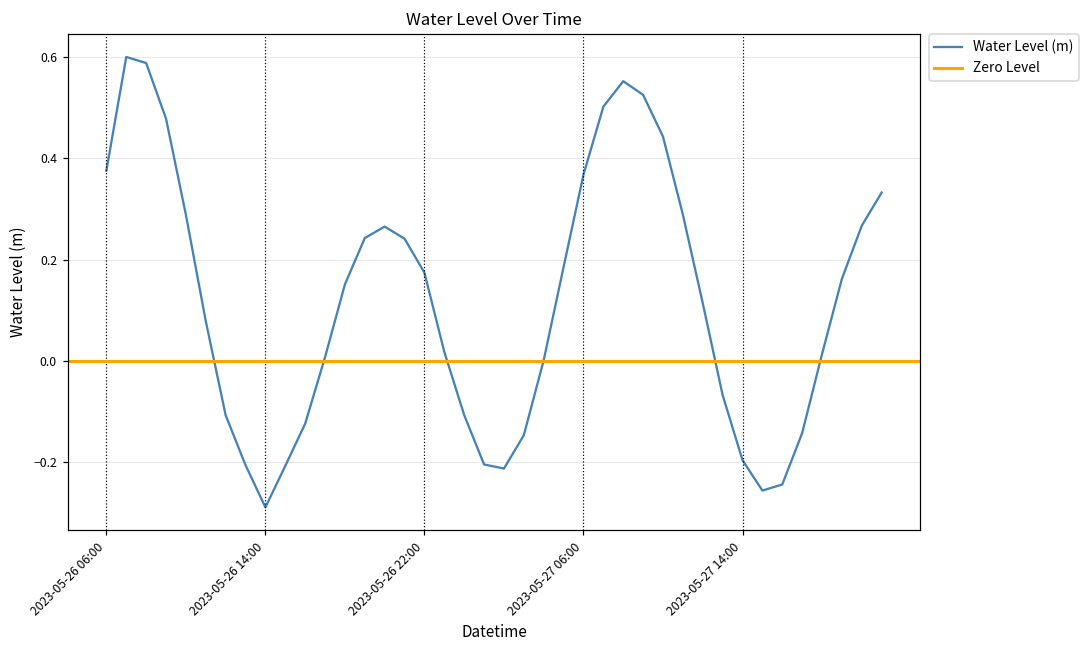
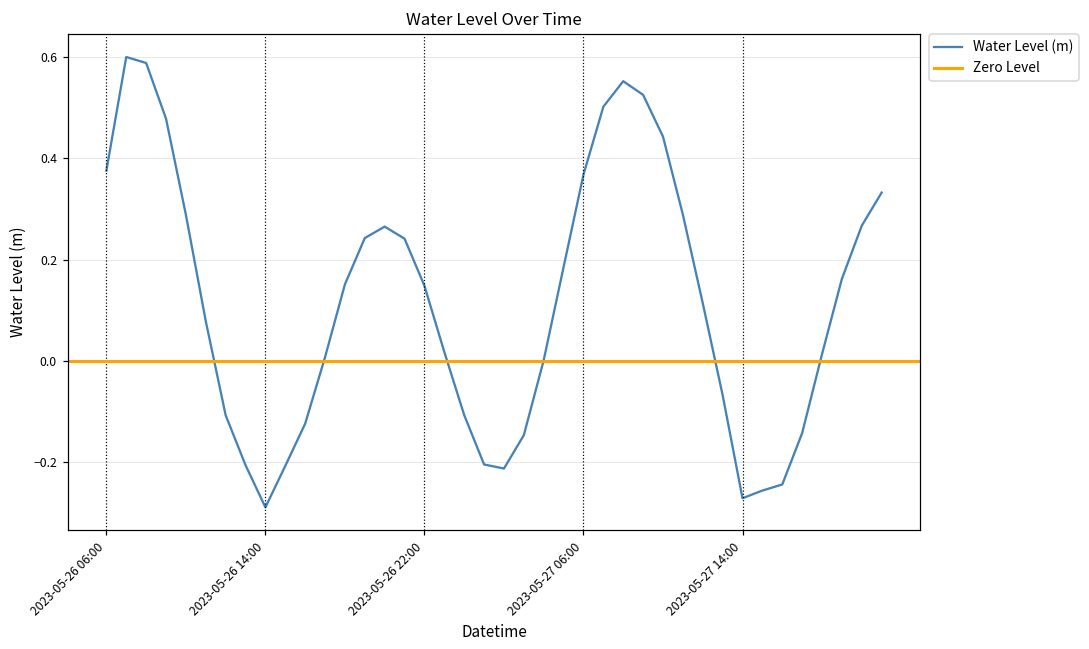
2023-05-26 22:00: 0.17 -> 0.15
2023-05-27 14:00: -0.20 -> -0.27
